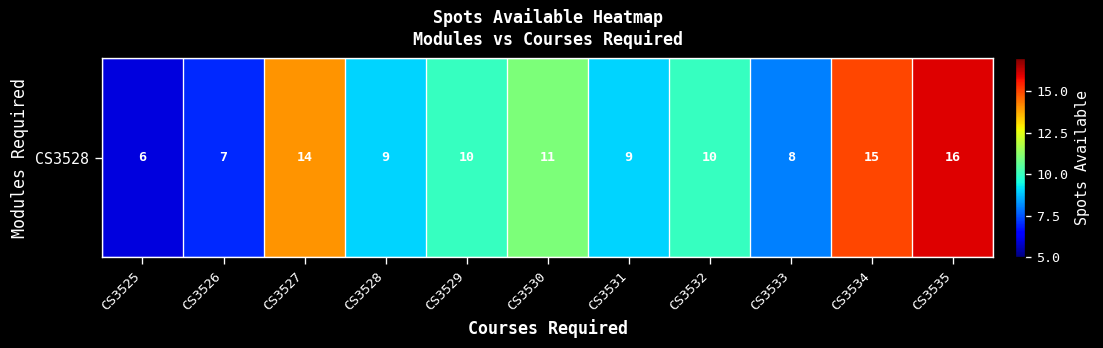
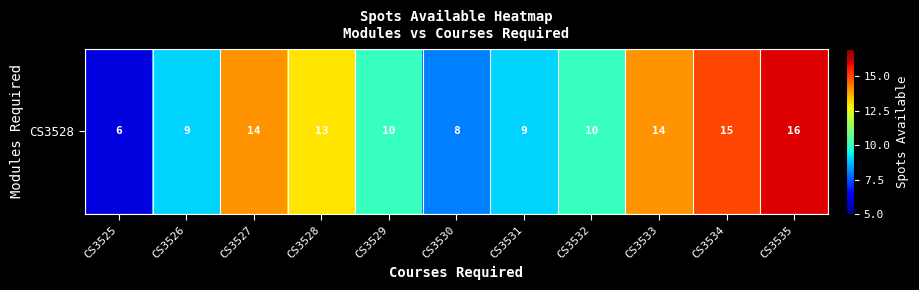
CS3528, CS3526: 7 -> 9
CS3528, CS3528: 9 -> 13
CS3528, CS3530: 11 -> 8
CS3528, CS3533: 8 -> 14
